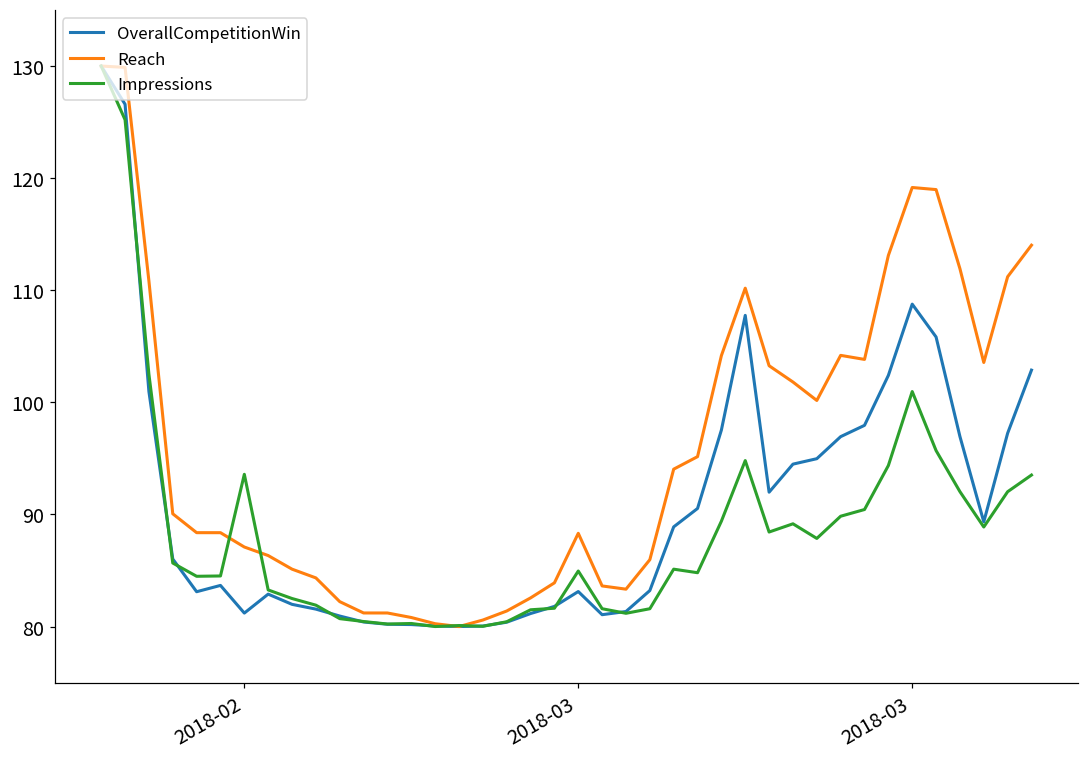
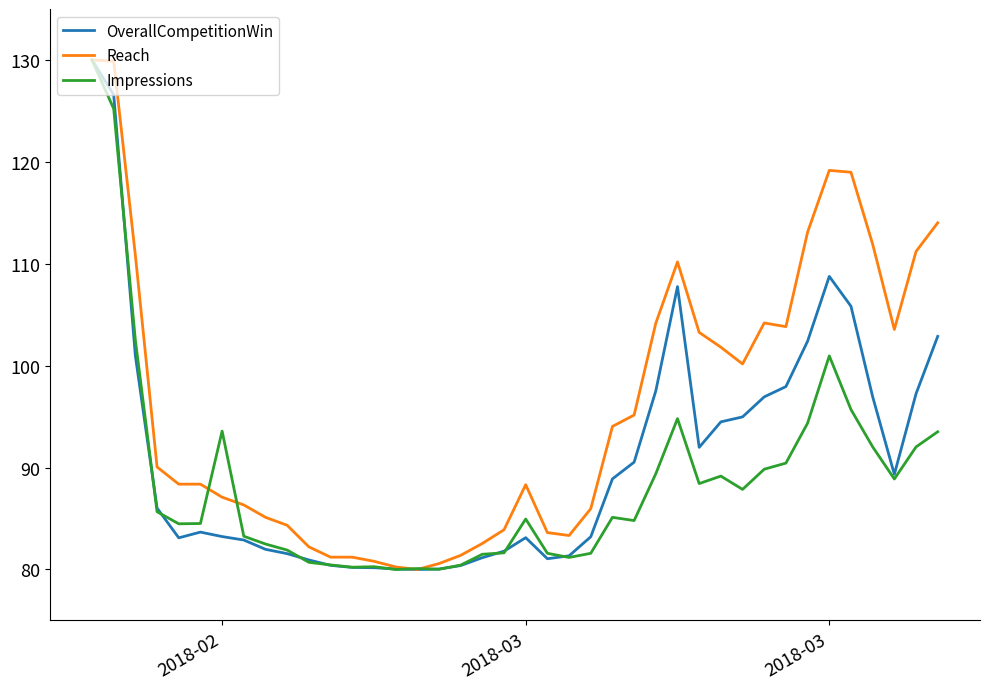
OverallCompetitionWin, 2018-02: 81.2 -> 83.2
